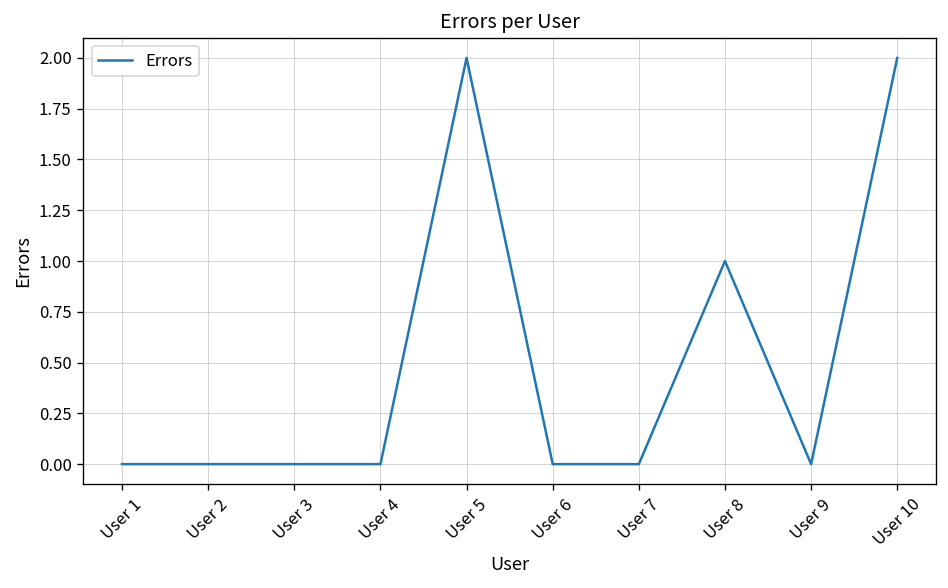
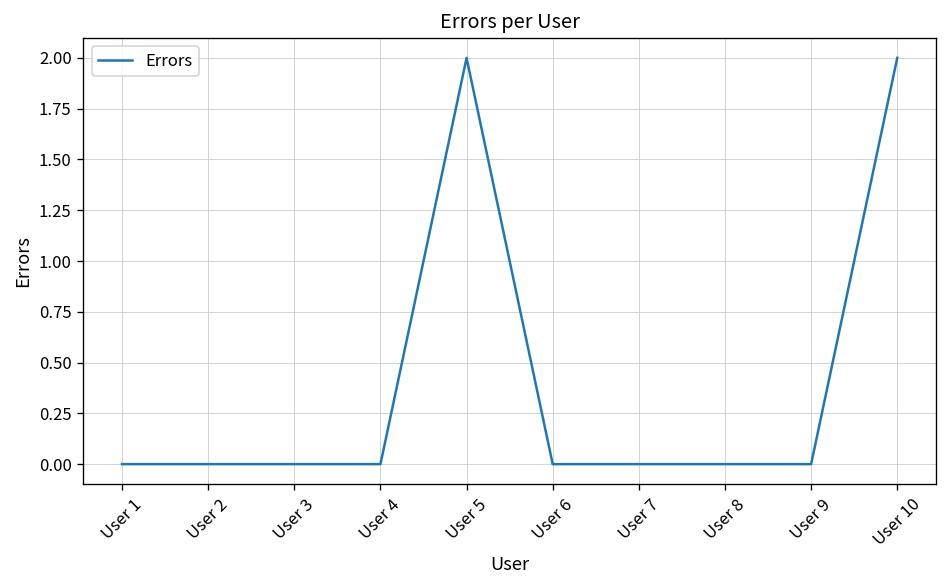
User 8: 1 -> 0
